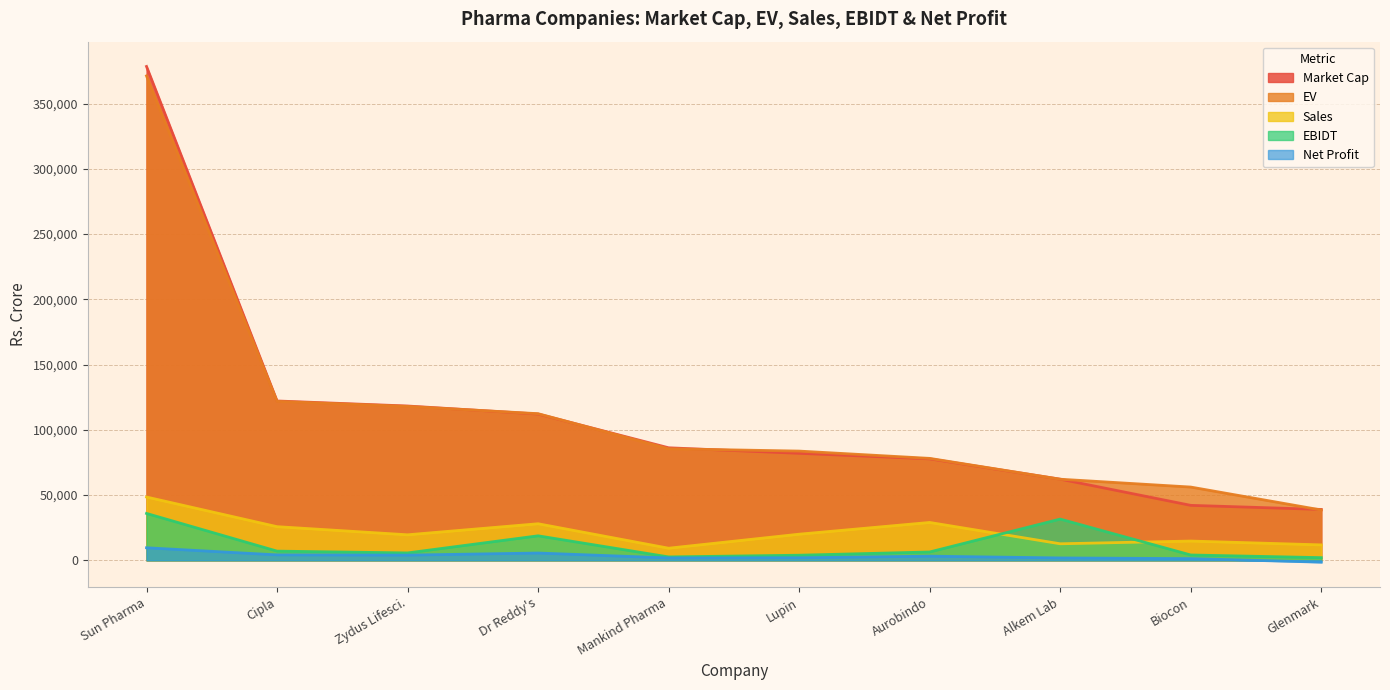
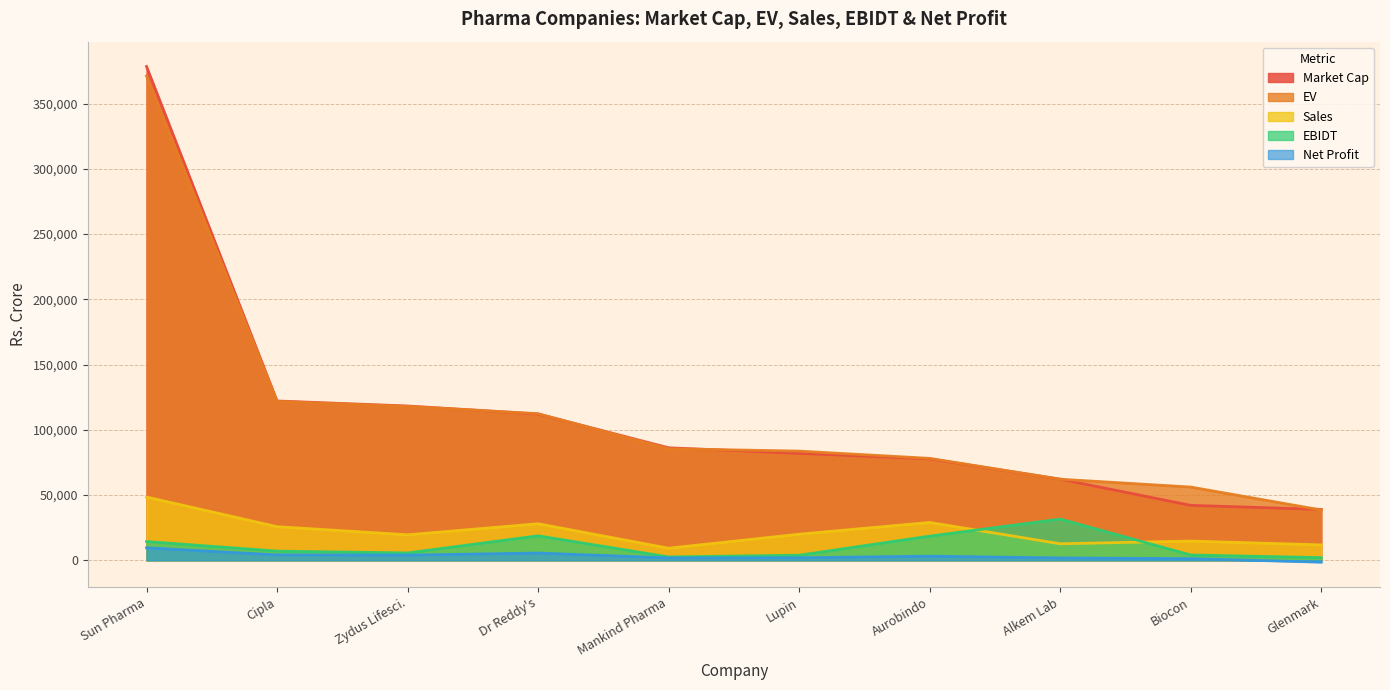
EBIDT, Sun Pharma: 36,000 -> 14,000
EBIDT, Aurobindo: 6,000 -> 19,000
